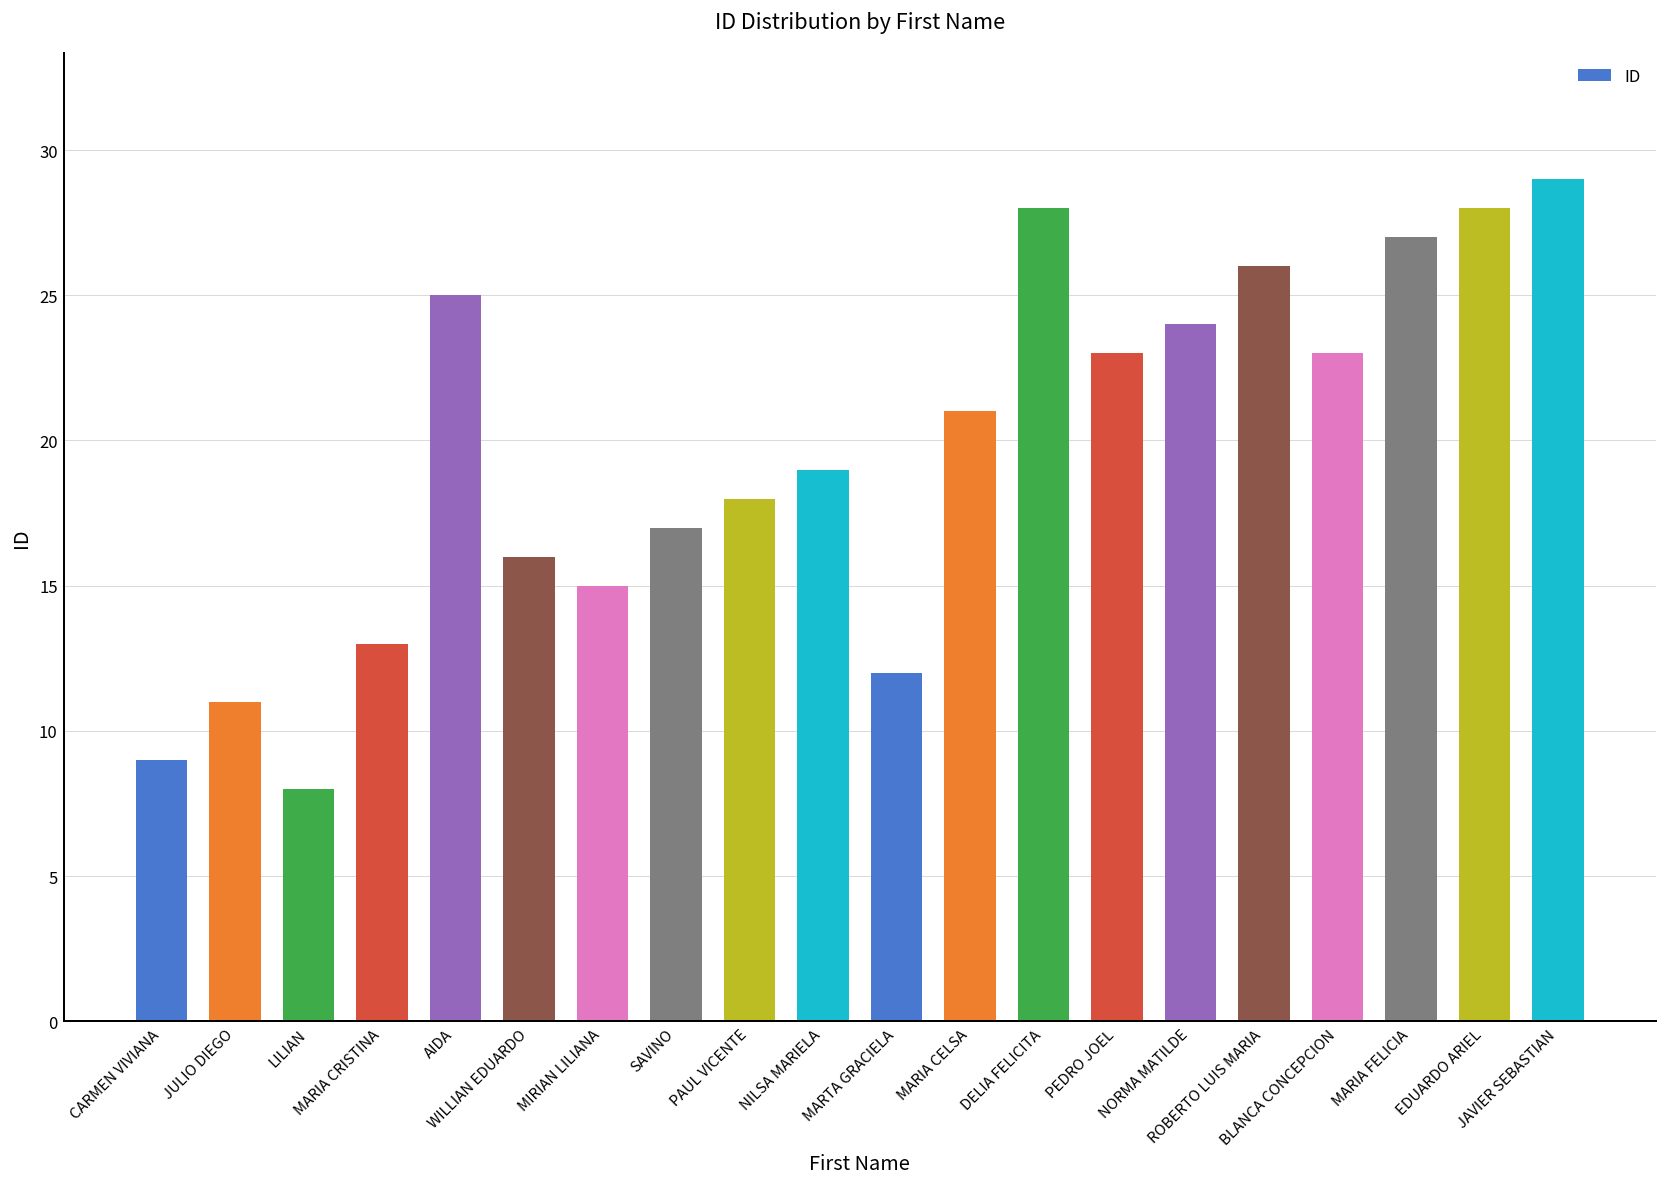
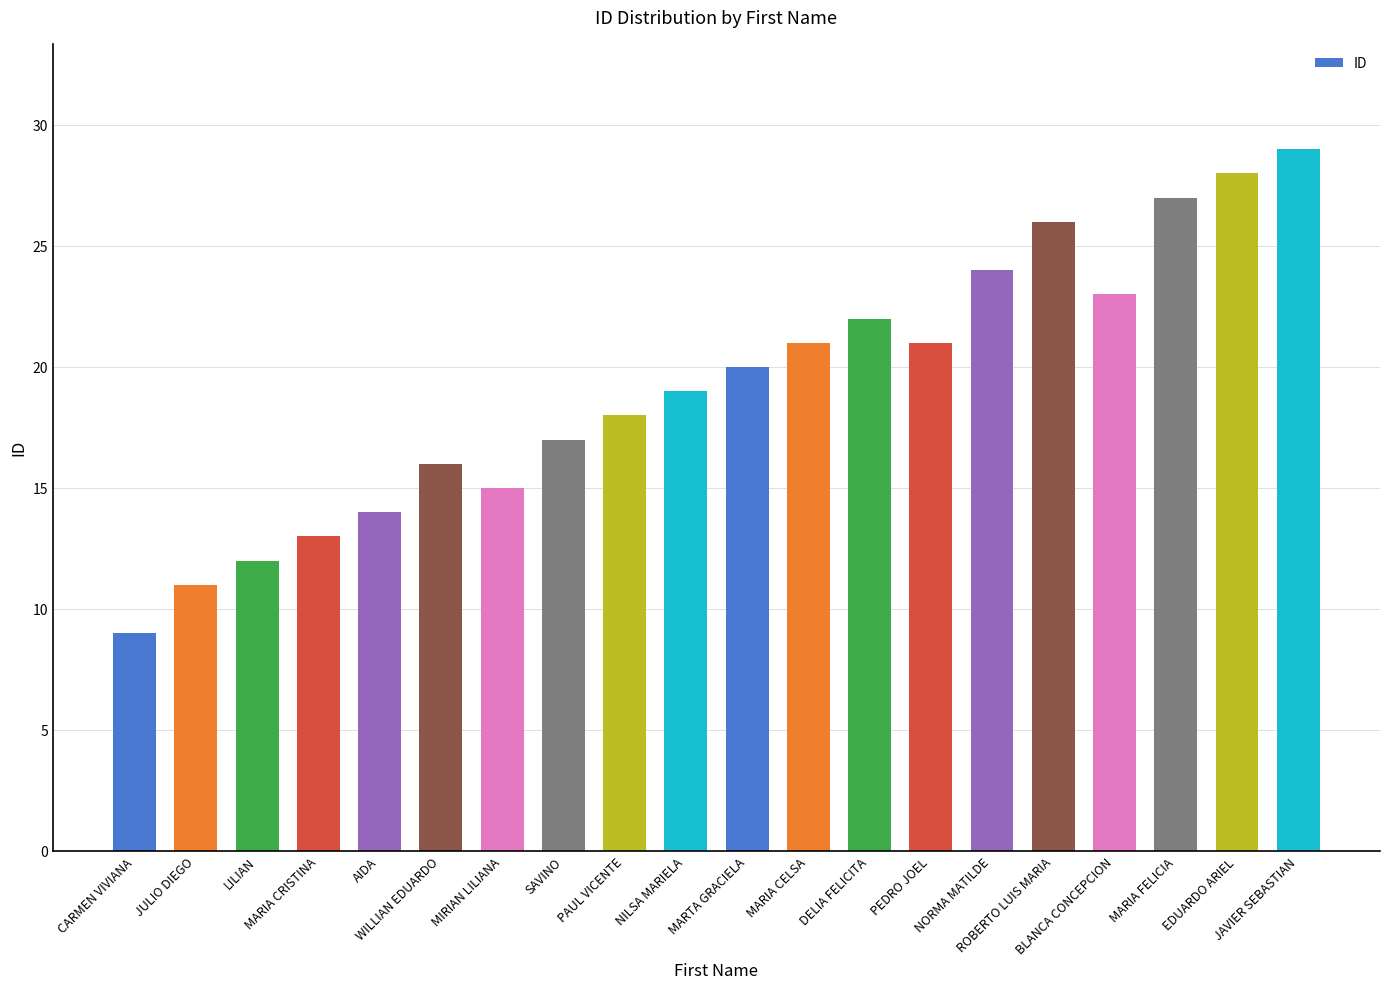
LILIAN: 8 -> 12
AIDA: 25 -> 14
MARTA GRACIELA: 12 -> 20
DELIA FELICITA: 28 -> 22
PEDRO JOEL: 23 -> 21
